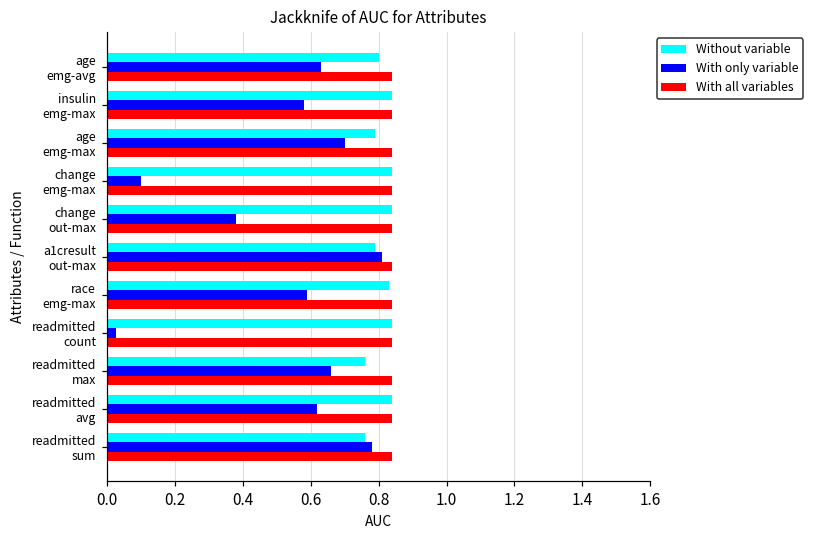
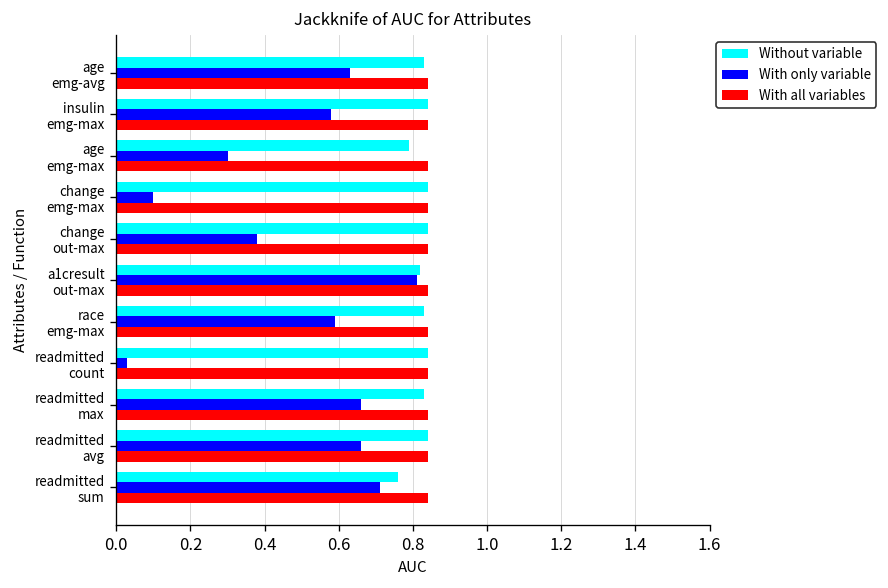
Without variable, age emg-avg: 0.80 -> 0.83
With only variable, age emg-max: 0.7 -> 0.3
Without variable, a1cresult out-max: 0.79 -> 0.82
Without variable, readmitted max: 0.76 -> 0.83
With only variable, readmitted avg: 0.62 -> 0.66
With only variable, readmitted sum: 0.78 -> 0.71
